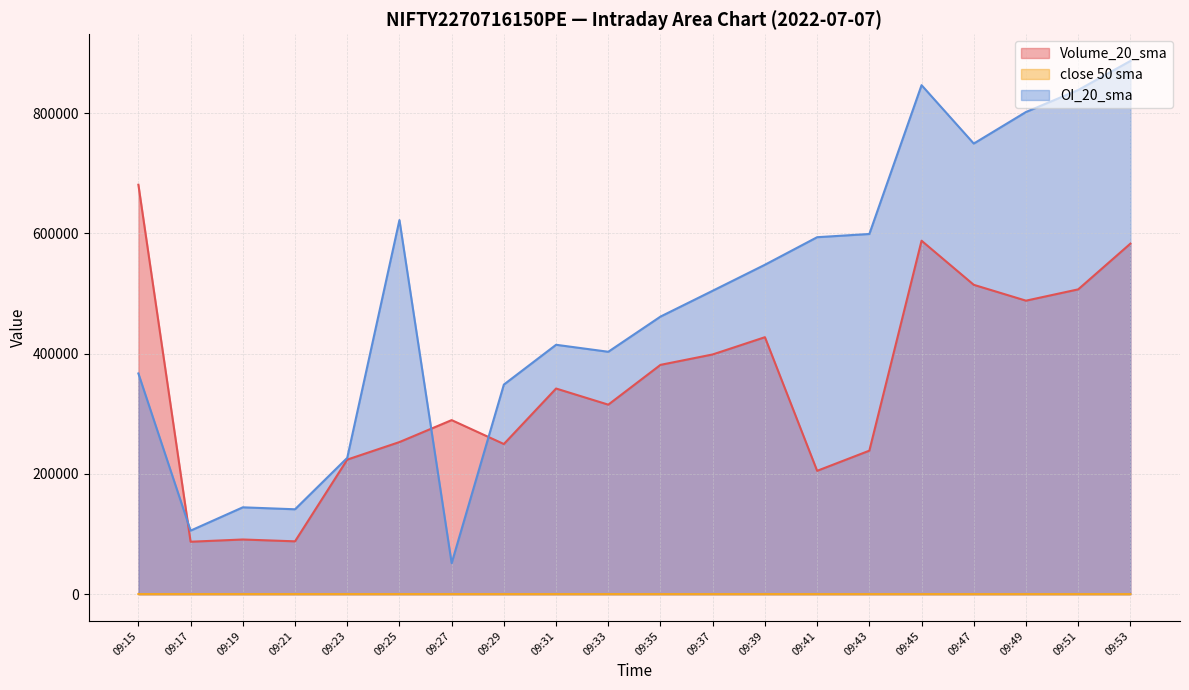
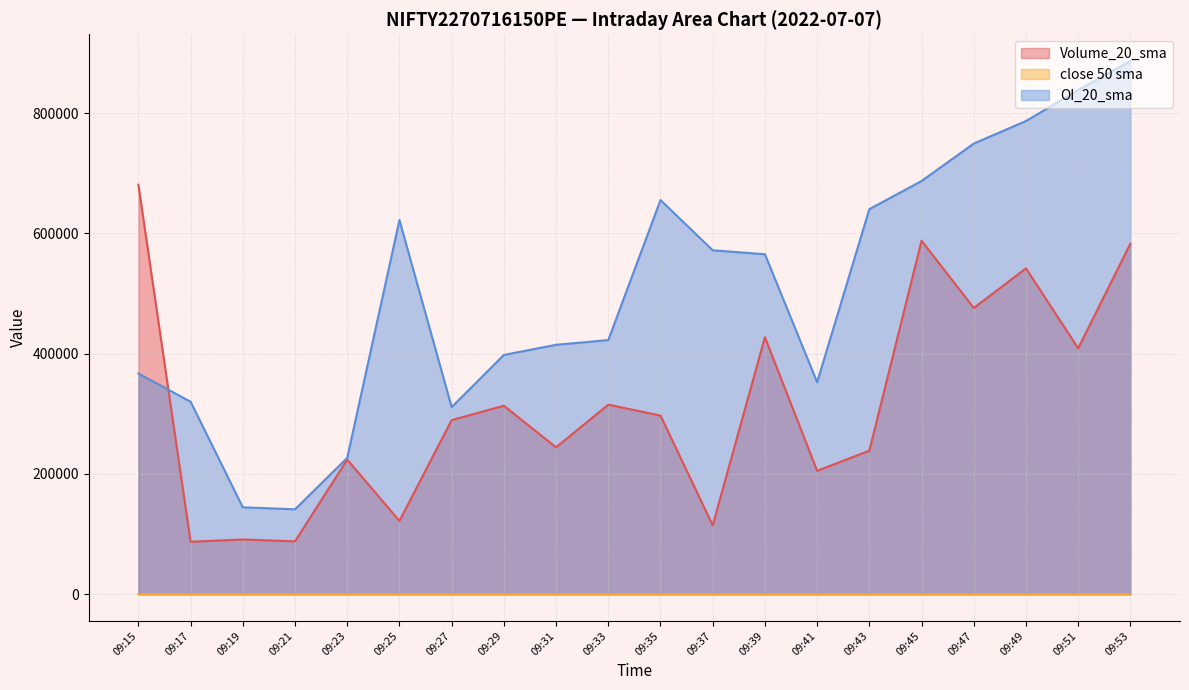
OI_20_sma, 09:17: 110000 -> 320000
Volume_20_sma, 09:25: 250000 -> 120000
OI_20_sma, 09:27: 50000 -> 310000
Volume_20_sma, 09:29: 250000 -> 310000
OI_20_sma, 09:29: 350000 -> 400000
Volume_20_sma, 09:31: 340000 -> 240000
OI_20_sma, 09:33: 400000 -> 420000
Volume_20_sma, 09:35: 380000 -> 300000
OI_20_sma, 09:35: 460000 -> 660000
Volume_20_sma, 09:37: 400000 -> 110000
OI_20_sma, 09:37: 500000 -> 570000
OI_20_sma, 09:39: 550000 -> 570000
OI_20_sma, 09:41: 590000 -> 350000
OI_20_sma, 09:43: 600000 -> 640000
OI_20_sma, 09:45: 850000 -> 690000
Volume_20_sma, 09:47: 510000 -> 480000
Volume_20_sma, 09:49: 490000 -> 540000
OI_20_sma, 09:49: 800000 -> 790000
Volume_20_sma, 09:51: 510000 -> 410000
